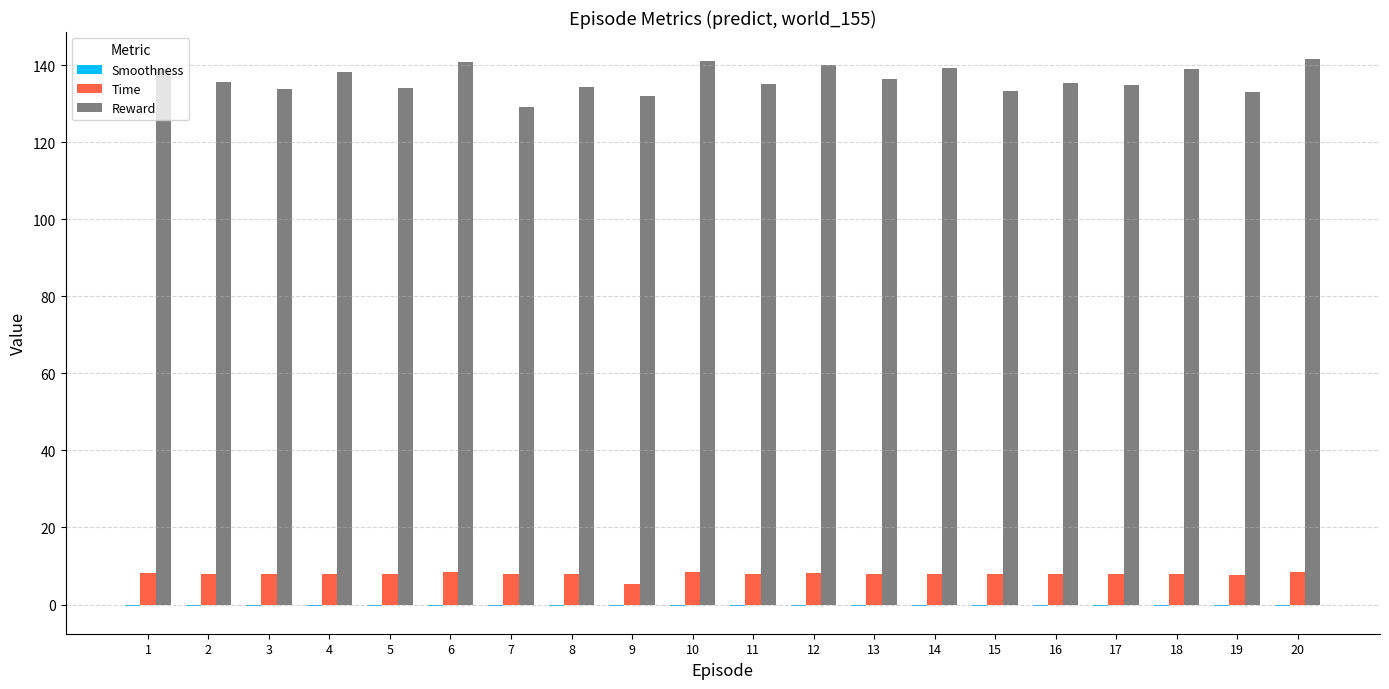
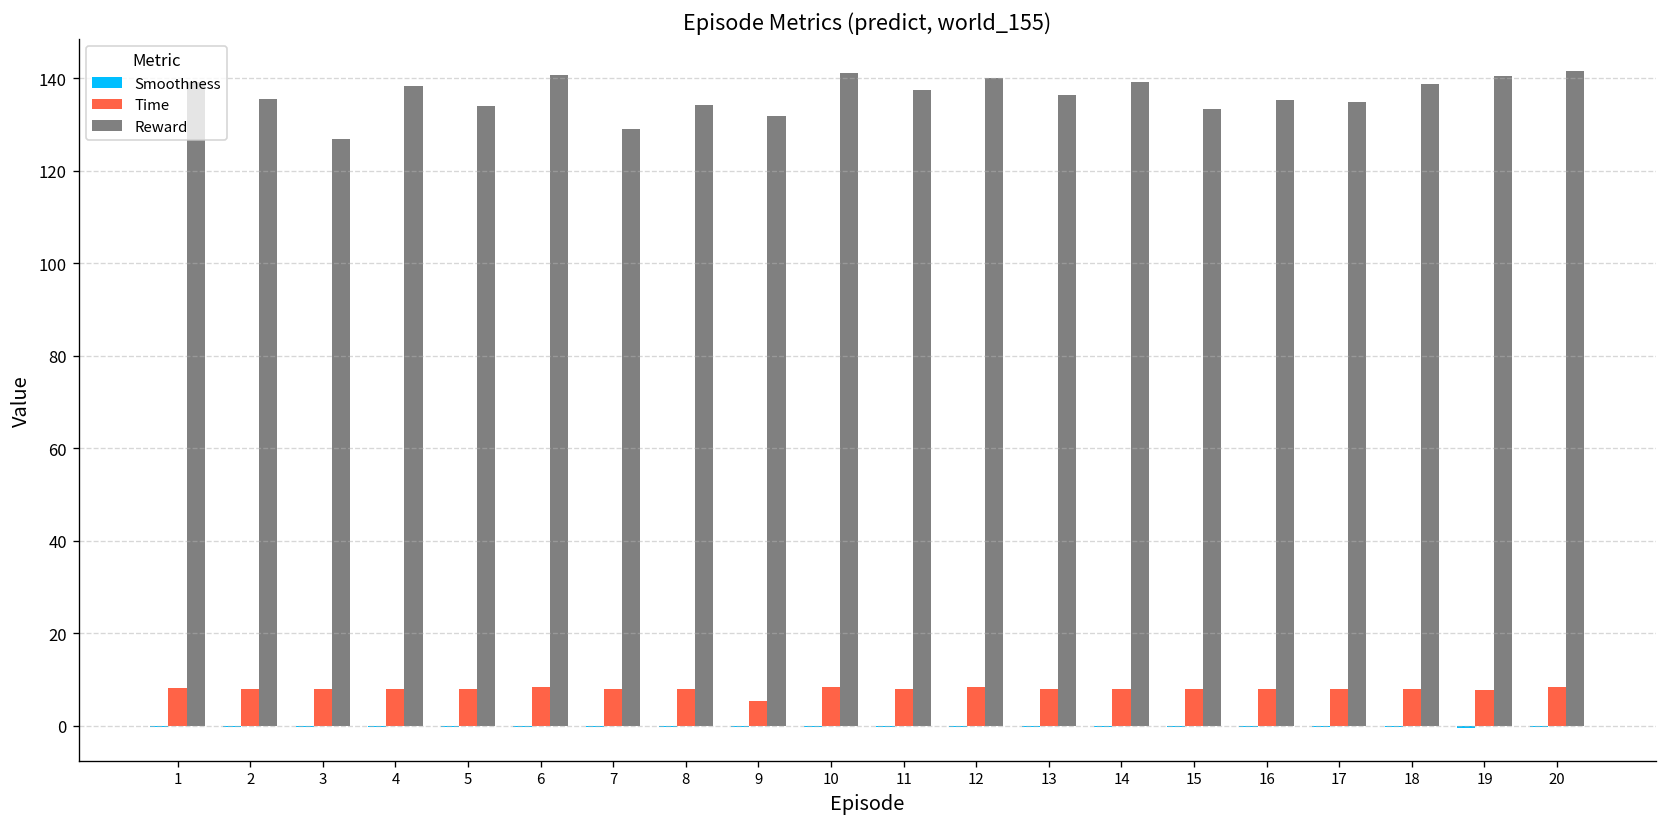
Reward, 3: 134 -> 127
Reward, 11: 135 -> 138
Reward, 19: 133 -> 141
